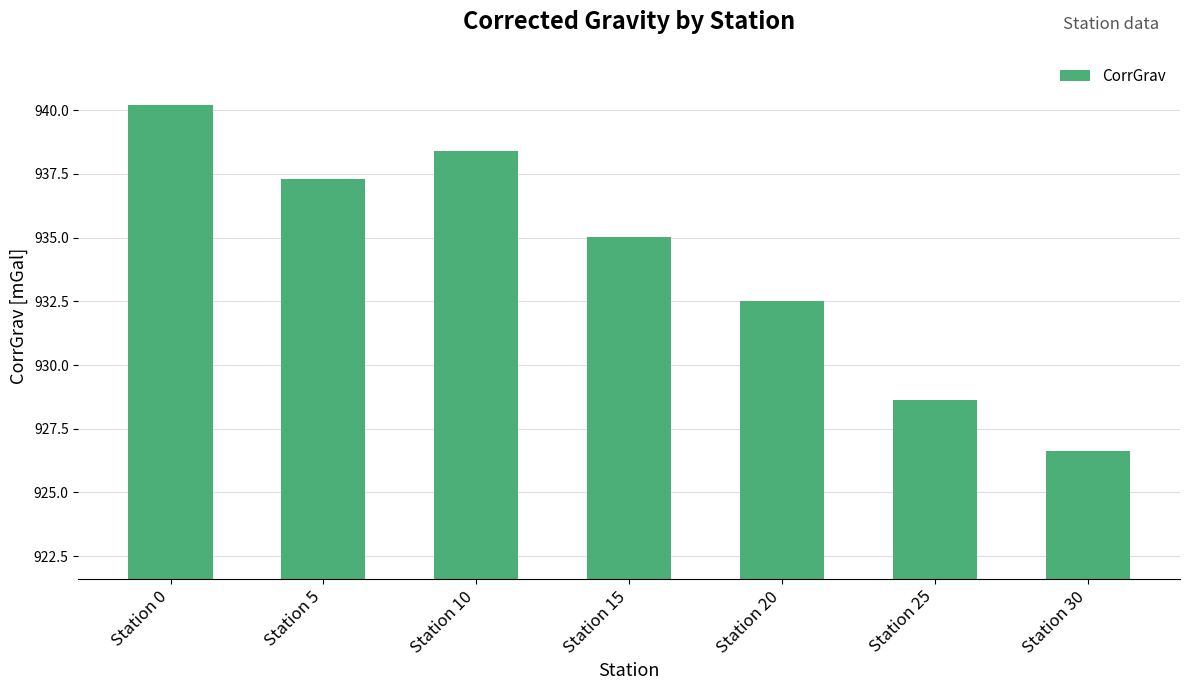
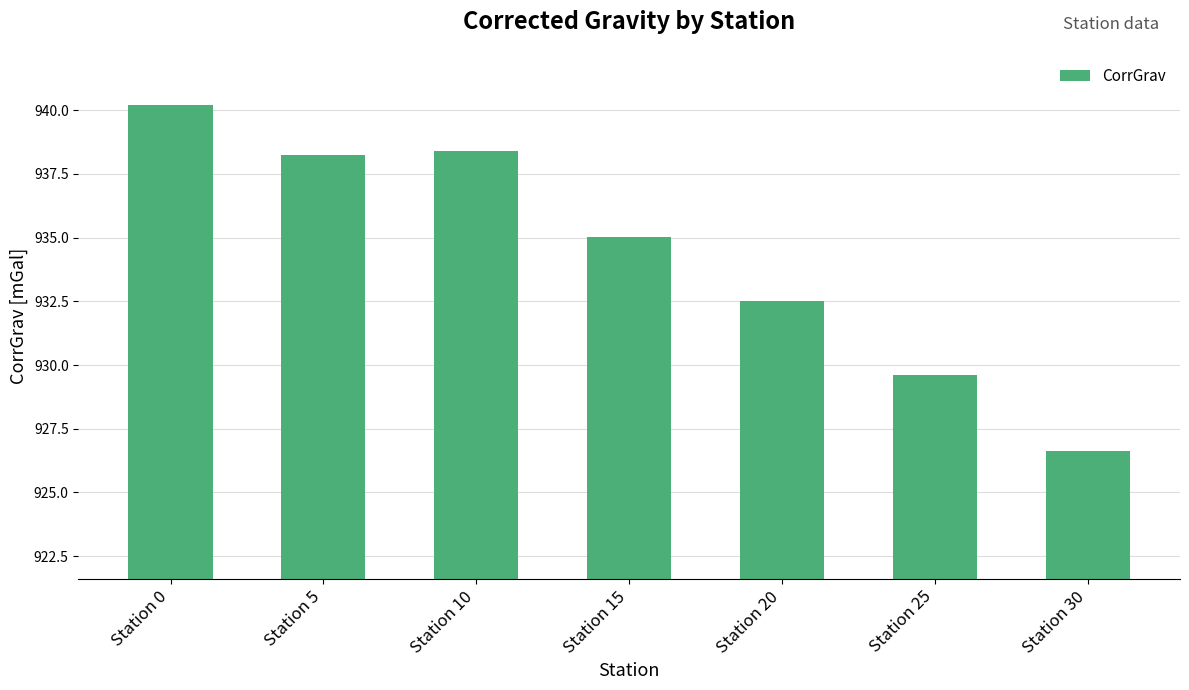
Station 5: 937.3 -> 938.3
Station 25: 928.6 -> 929.6
